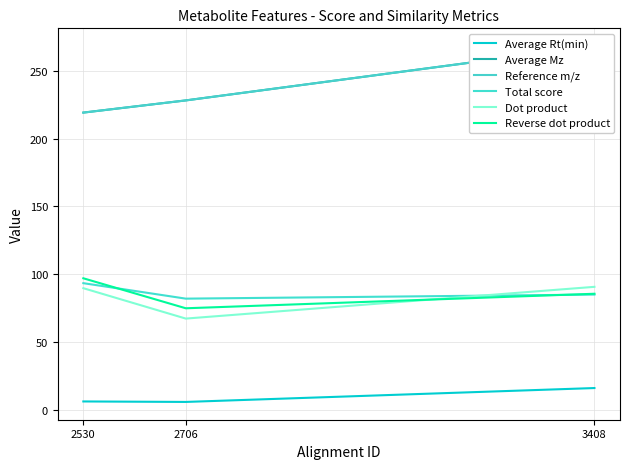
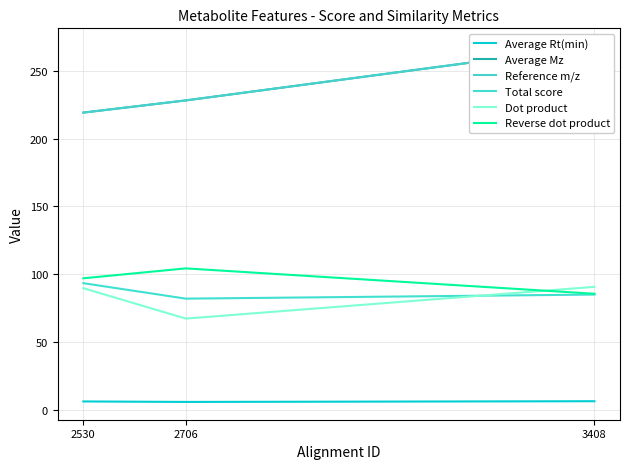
Reverse dot product, 2706: 75 -> 104
Average Rt(min), 3408: 16 -> 6
